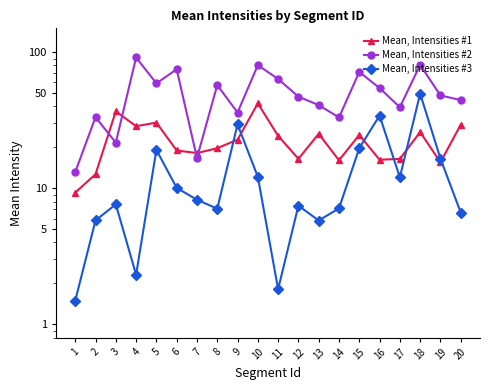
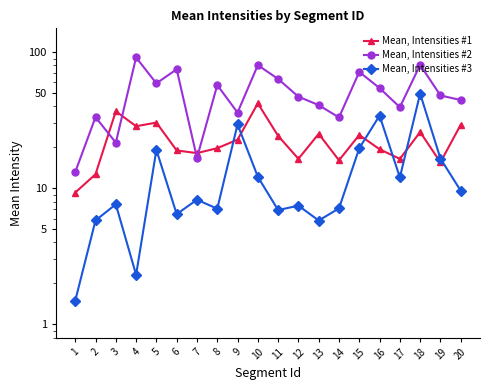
Mean, Intensities #3, 6: 10 -> 6
Mean, Intensities #3, 11: 1.8 -> 7
Mean, Intensities #1, 16: 16 -> 19
Mean, Intensities #3, 20: 7 -> 10
